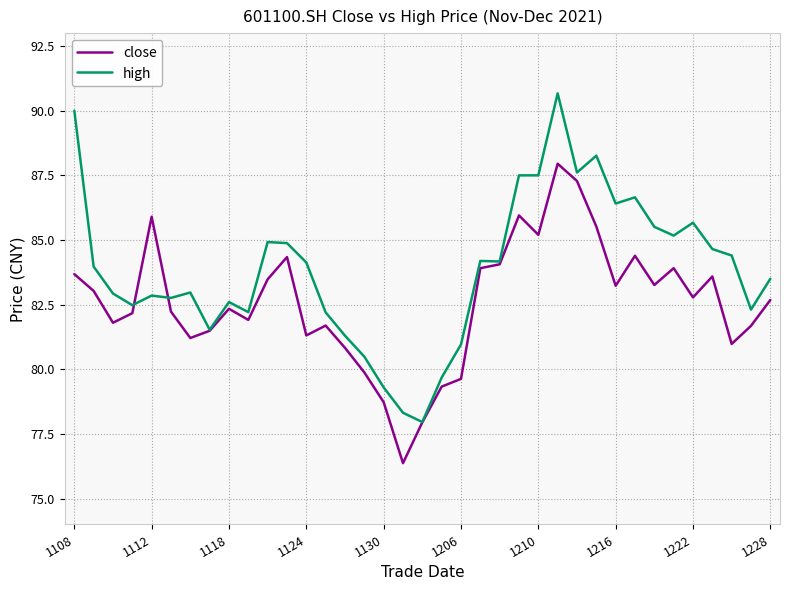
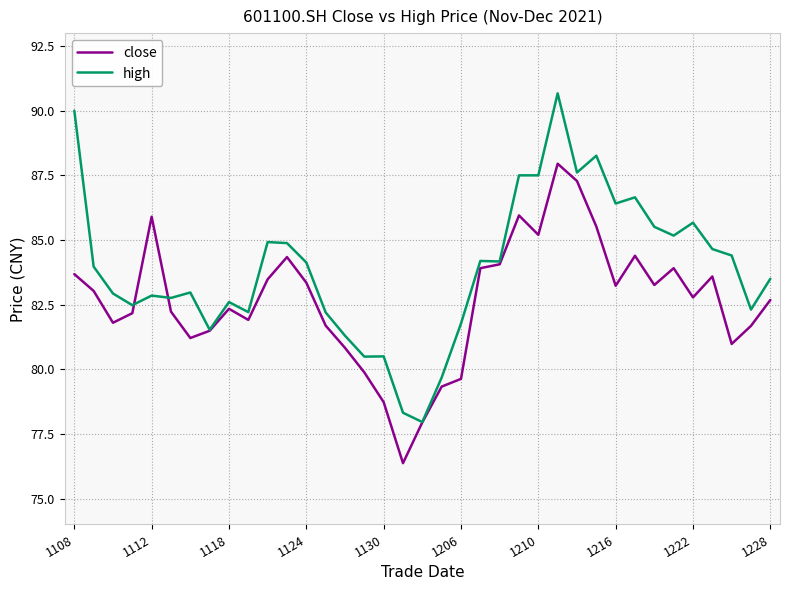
close, 1124: 81.3 -> 83.4
high, 1130: 79.3 -> 80.5
high, 1206: 81.0 -> 81.8
